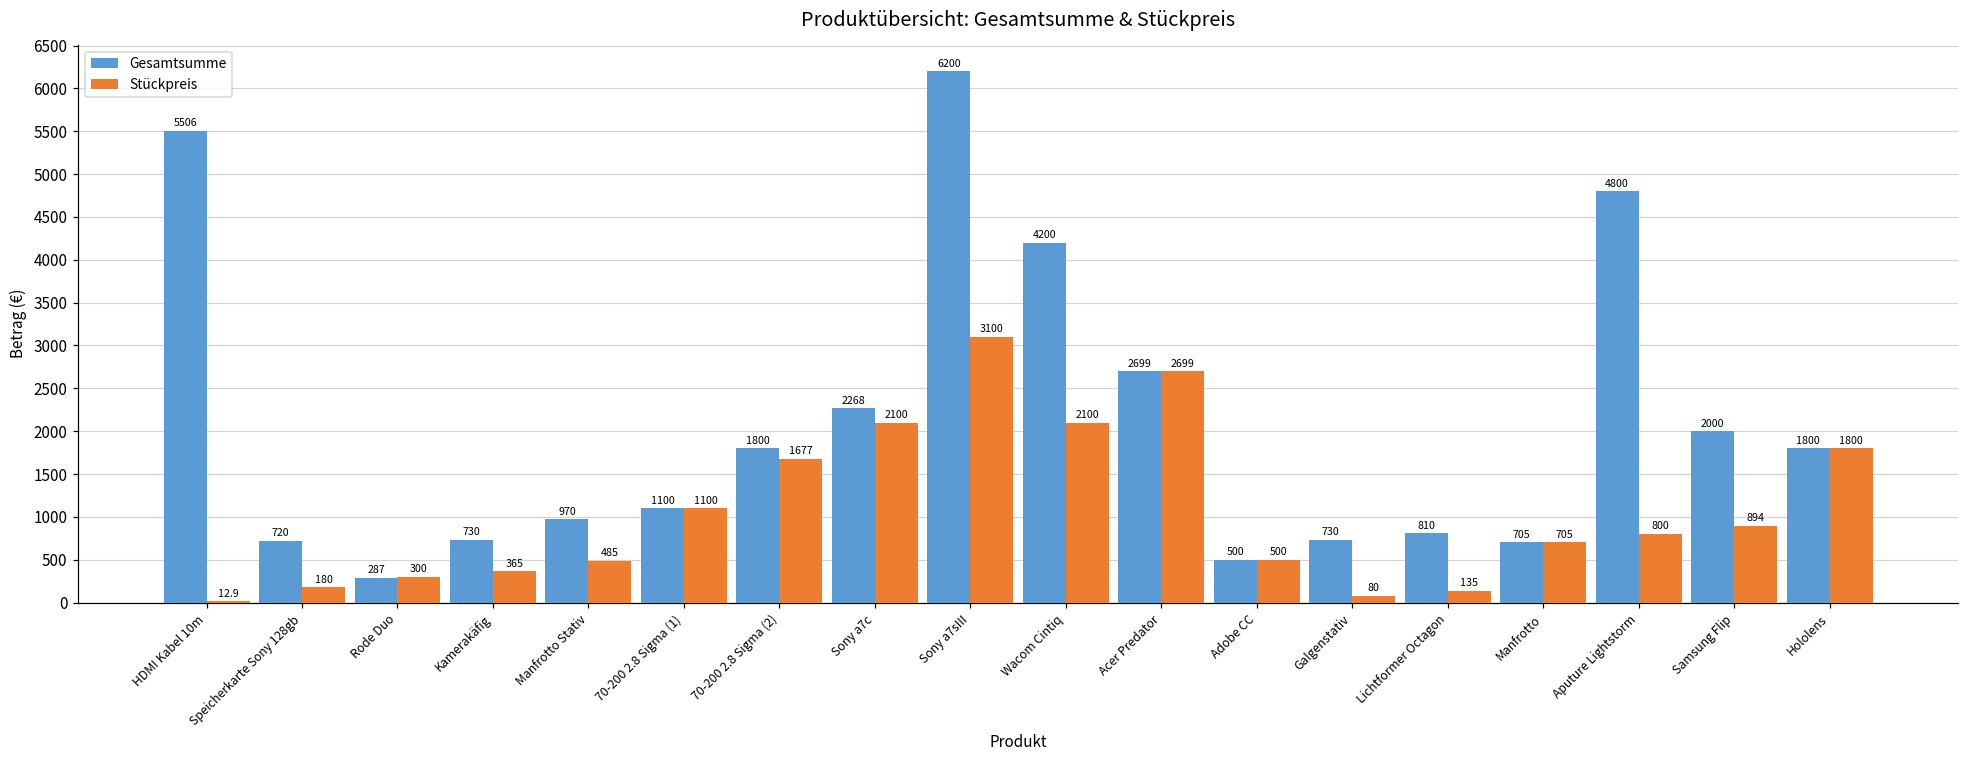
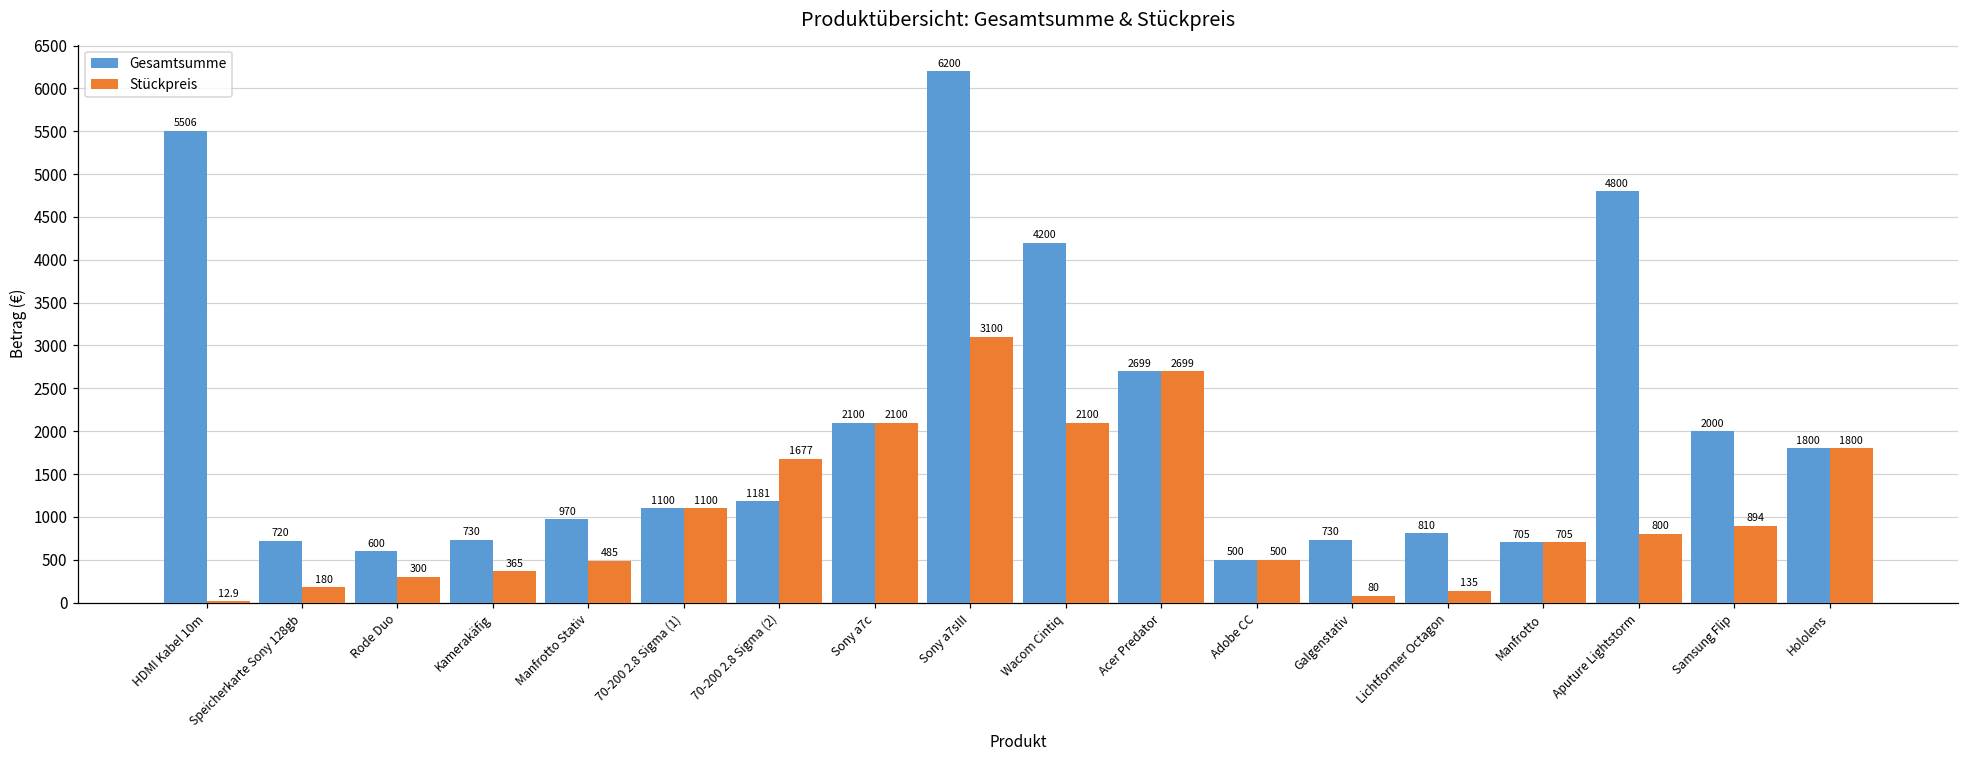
Gesamtsumme, Rode Duo: 287 -> 600
Gesamtsumme, 70-200 2.8 Sigma (2): 1800 -> 1181
Gesamtsumme, Sony a7c: 2268 -> 2100
